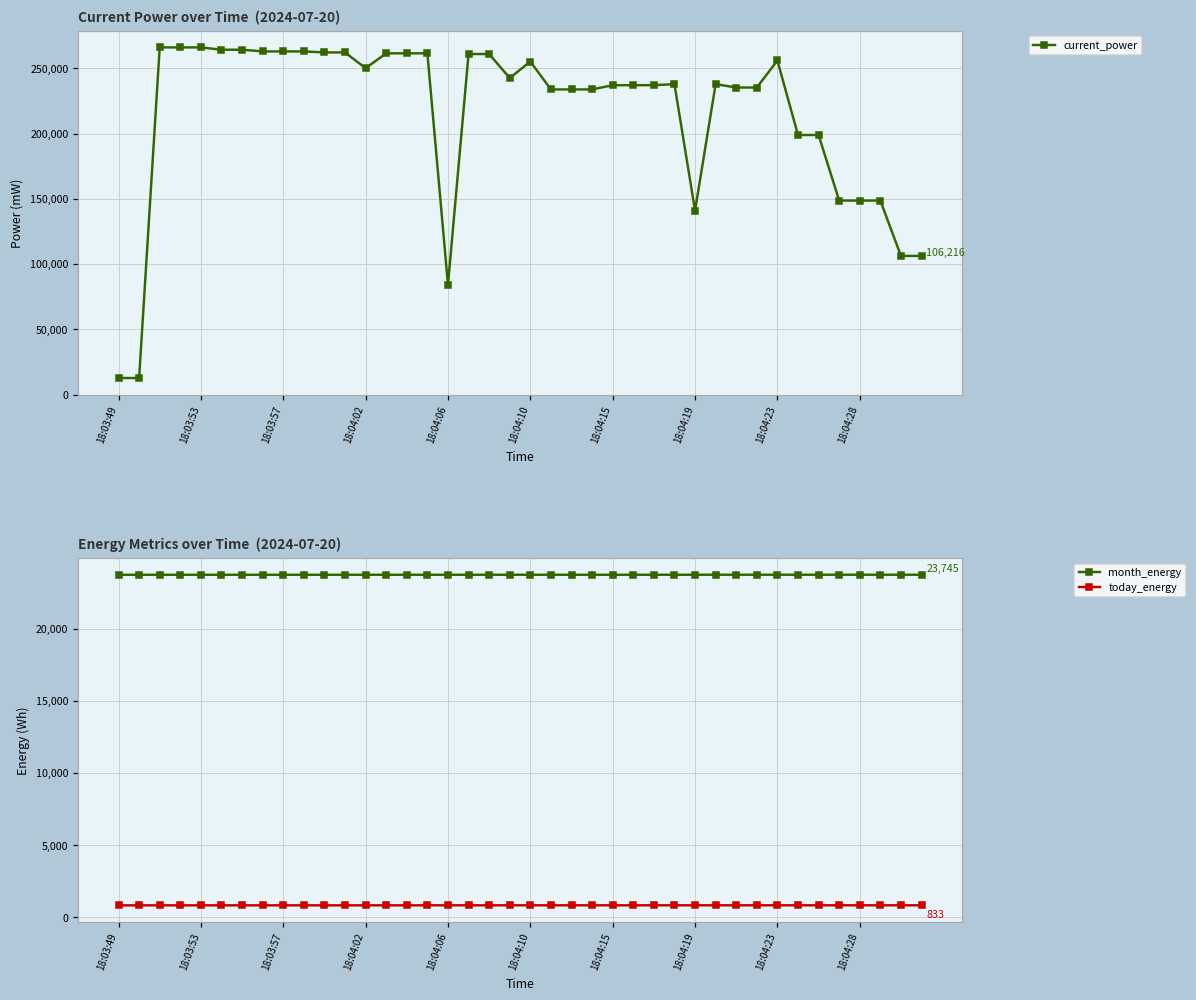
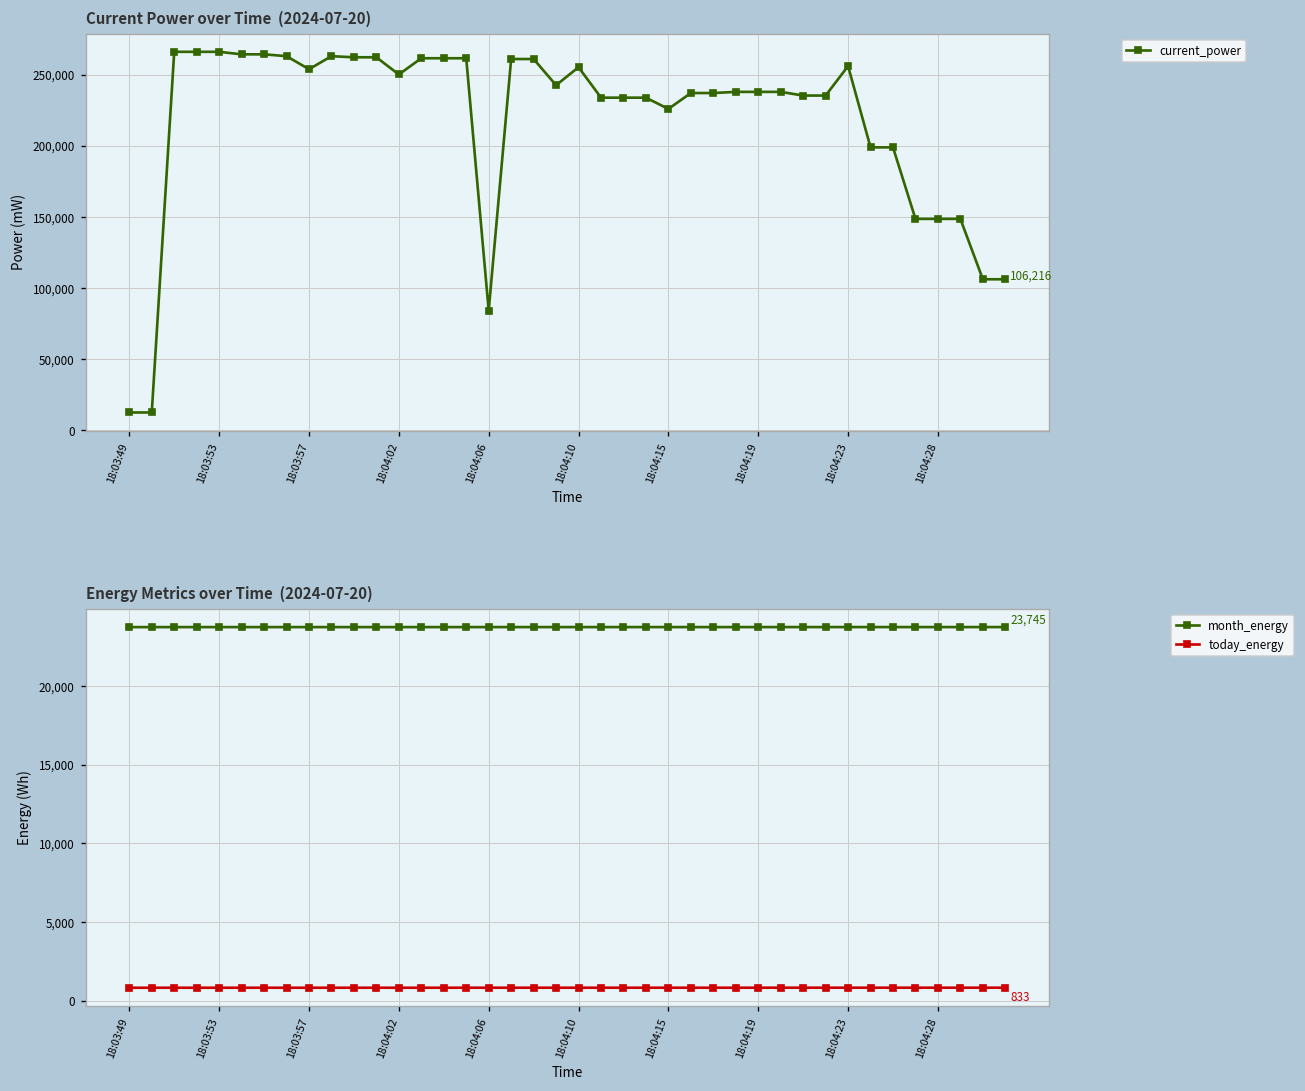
Current Power over Time (2024-07-20), 18:03:57: 263,000 -> 254,000
Current Power over Time (2024-07-20), 18:04:15: 237,000 -> 226,000
Current Power over Time (2024-07-20), 18:04:19: 141,000 -> 238,000
